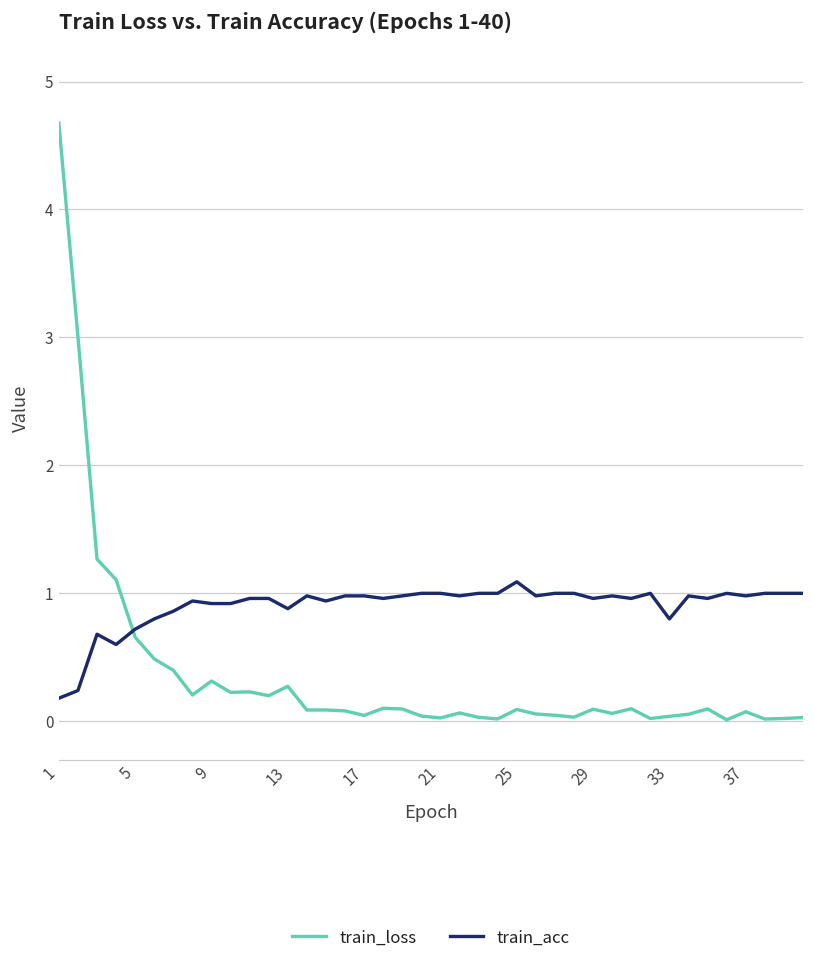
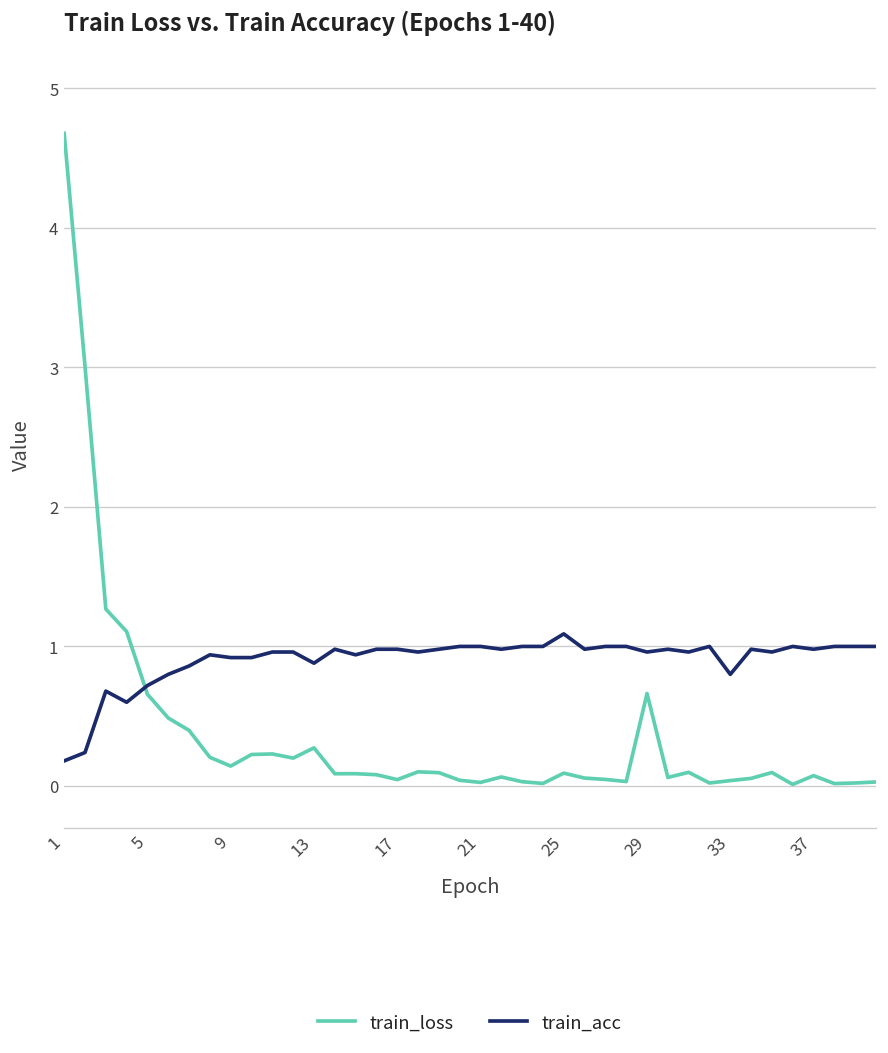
train_loss, 9: 0.31 -> 0.14
train_loss, 29: 0.09 -> 0.66
